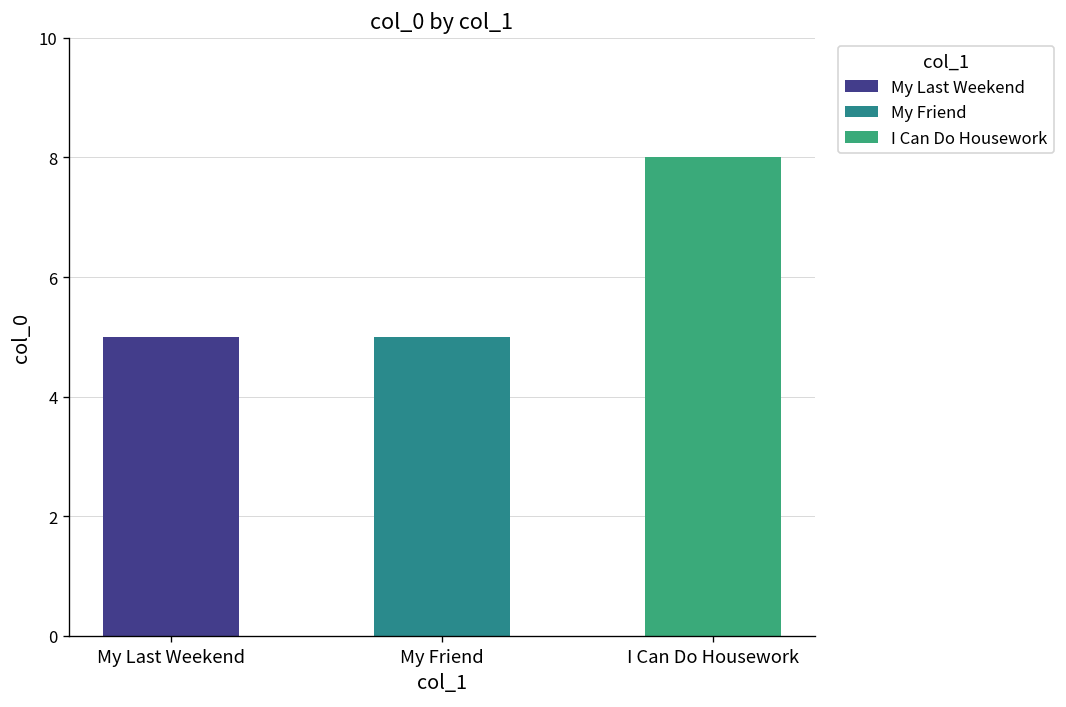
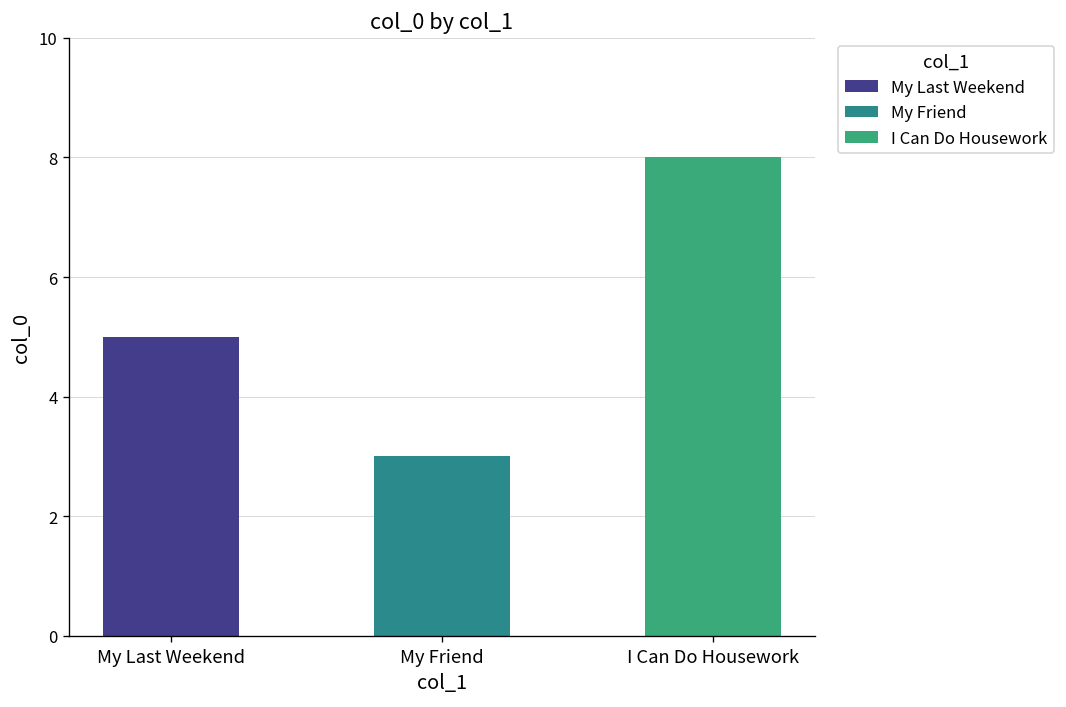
My Friend: 5 -> 3
